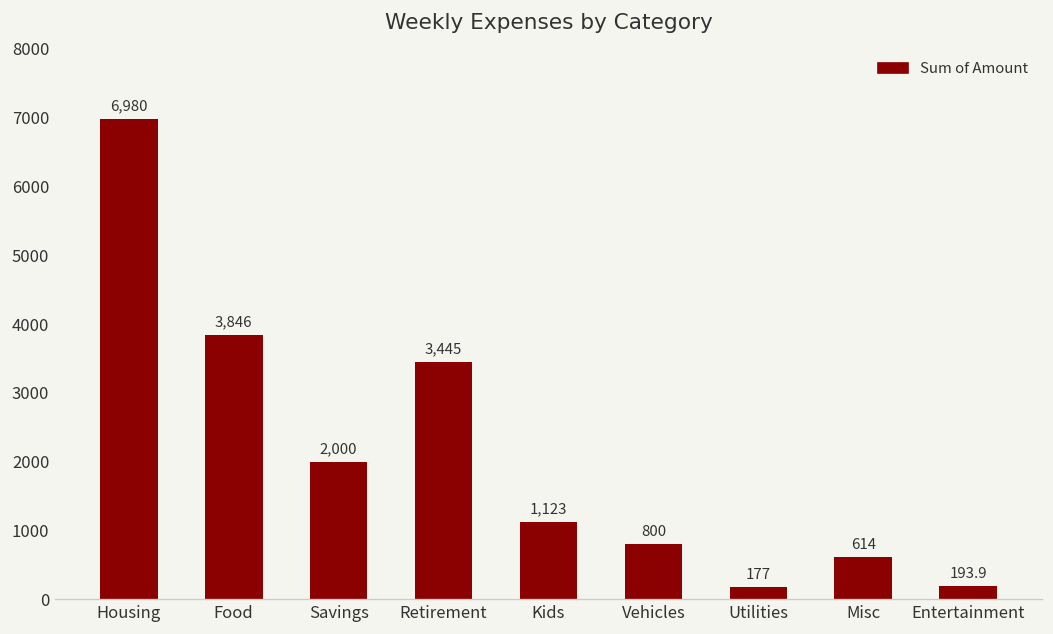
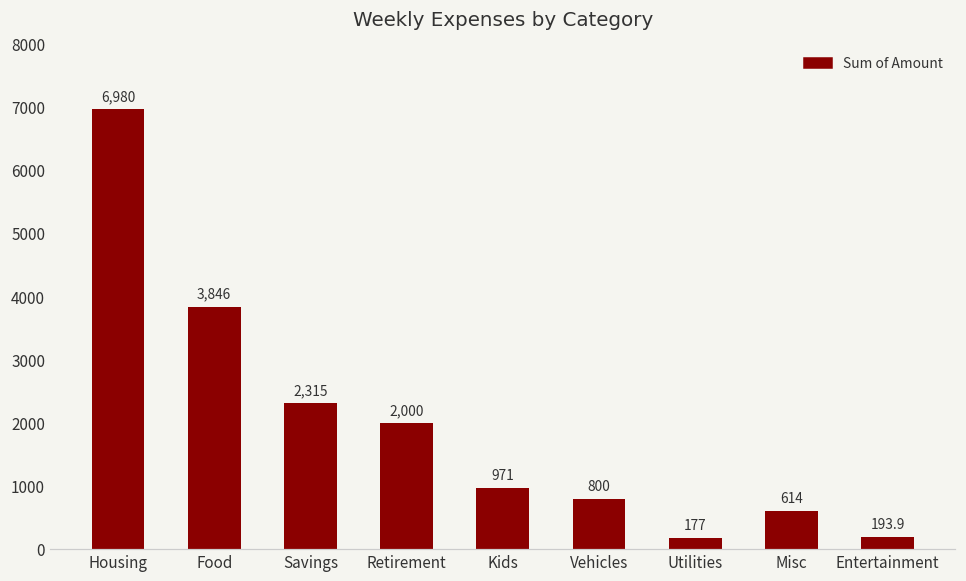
Savings: 2,000 -> 2,315
Retirement: 3,445 -> 2,000
Kids: 1,123 -> 971
